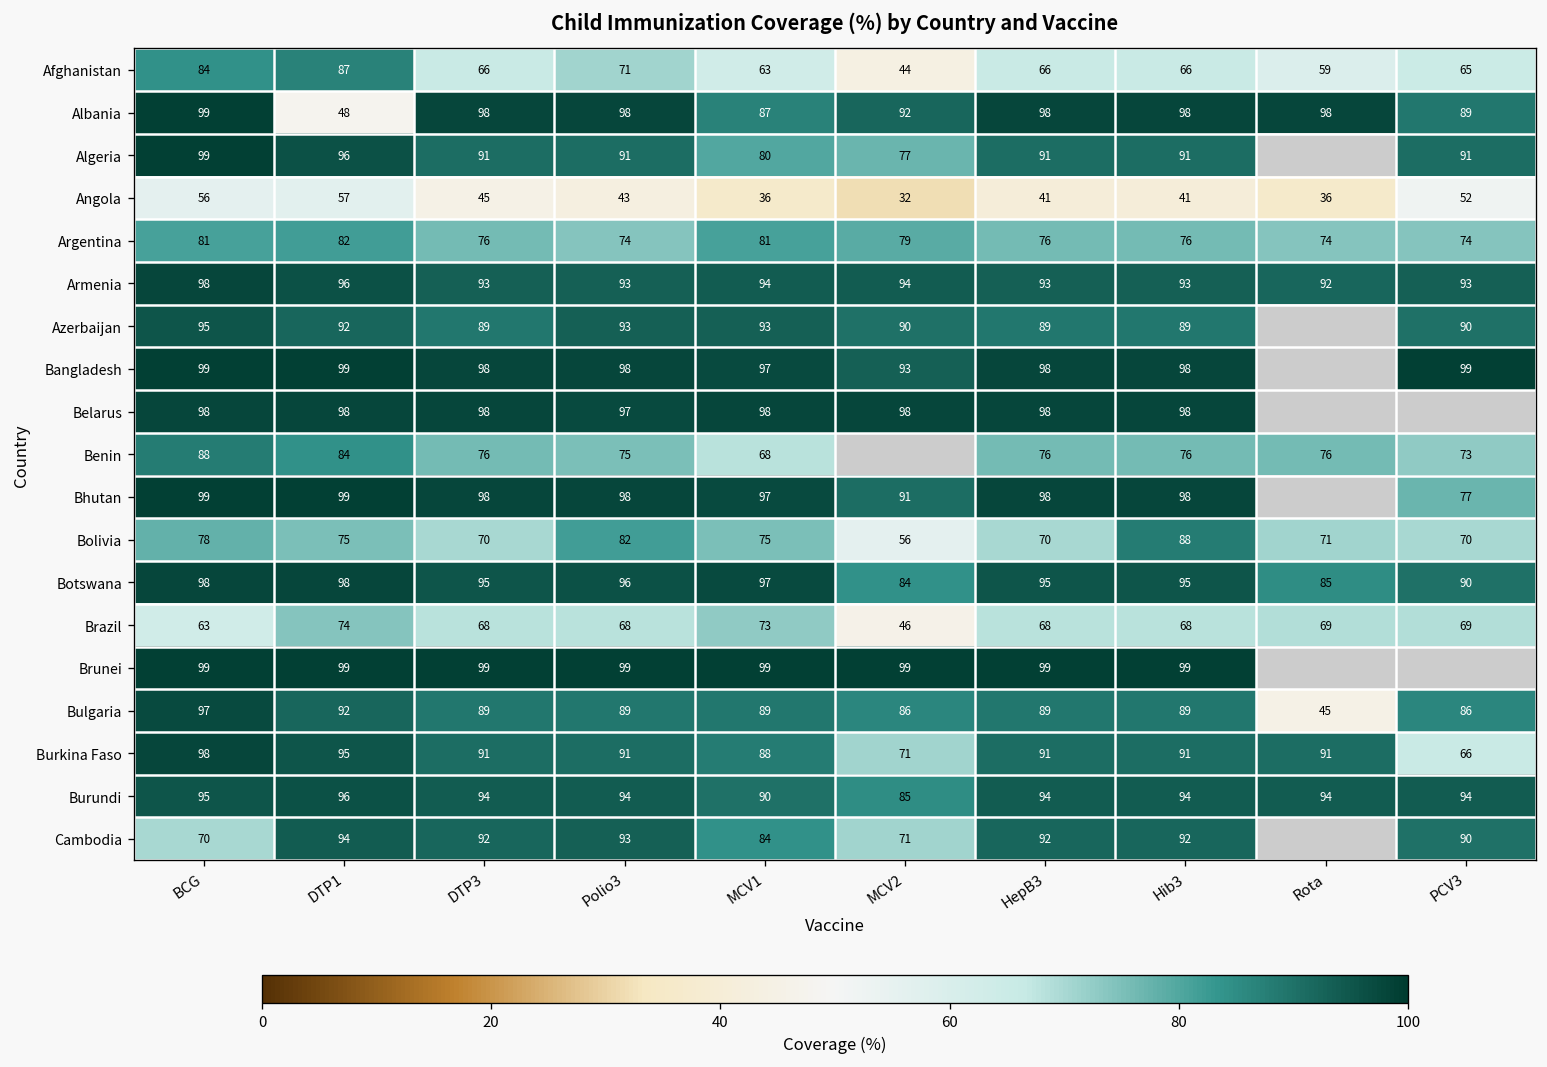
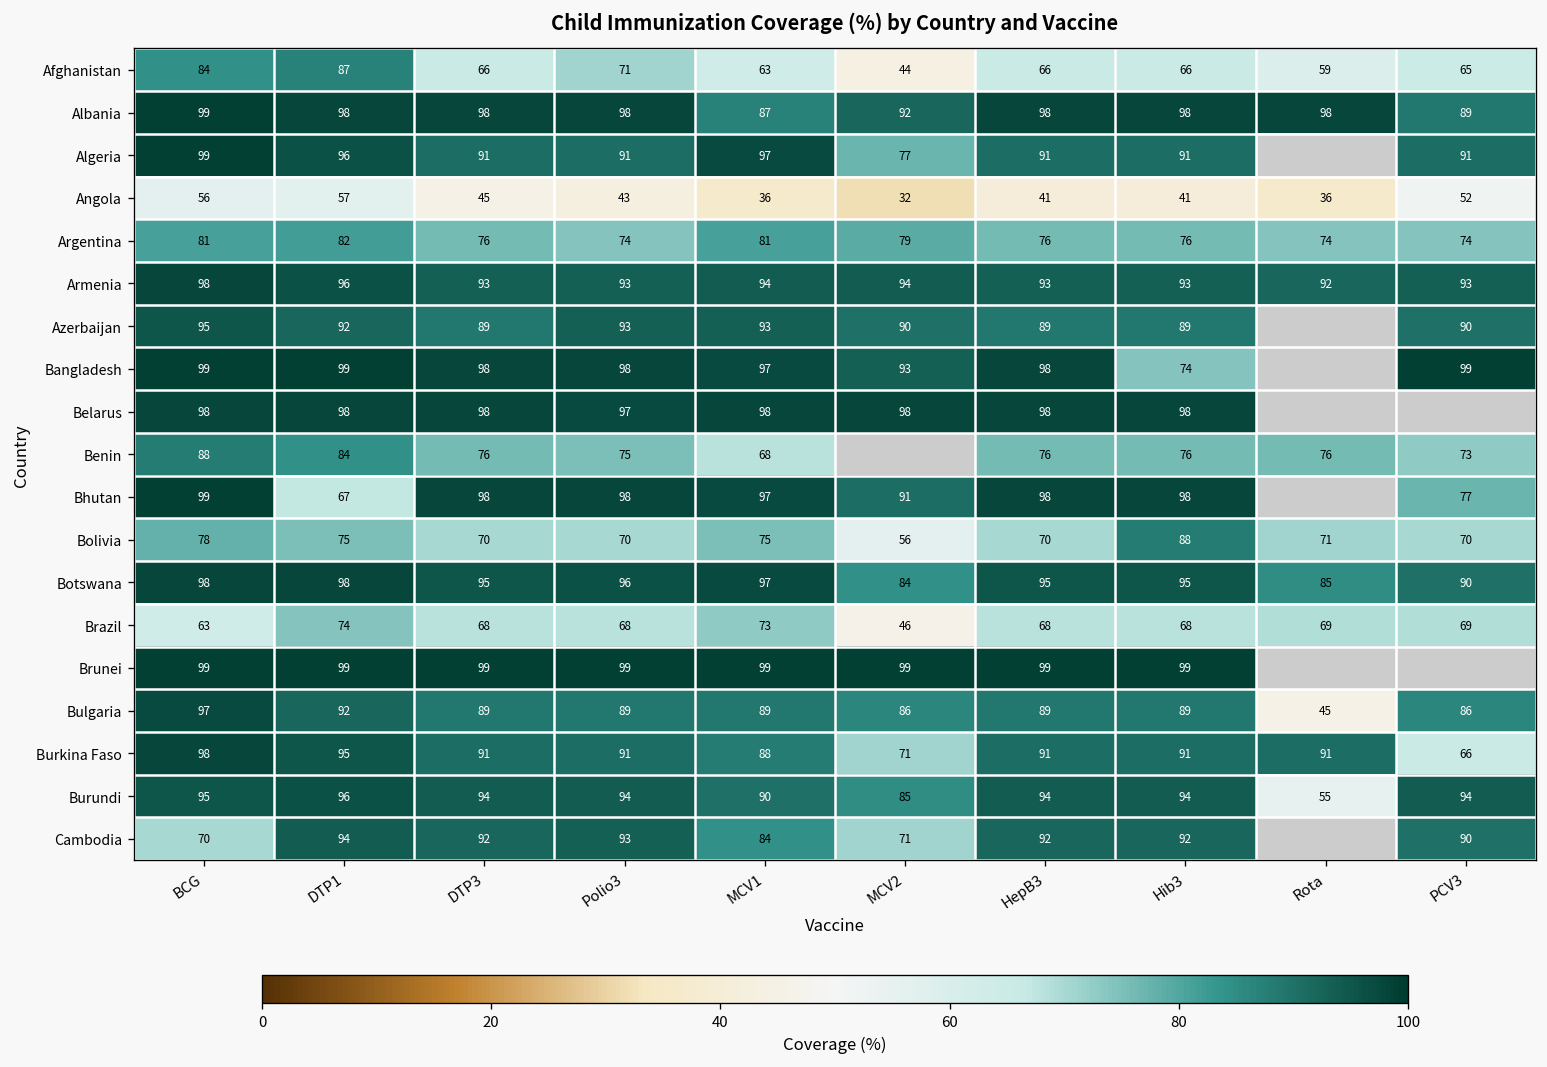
Albania, DTP1: 48 -> 98
Algeria, MCV1: 80 -> 97
Bangladesh, Hib3: 98 -> 74
Bhutan, DTP1: 99 -> 67
Bolivia, Polio3: 82 -> 70
Burundi, Rota: 94 -> 55
